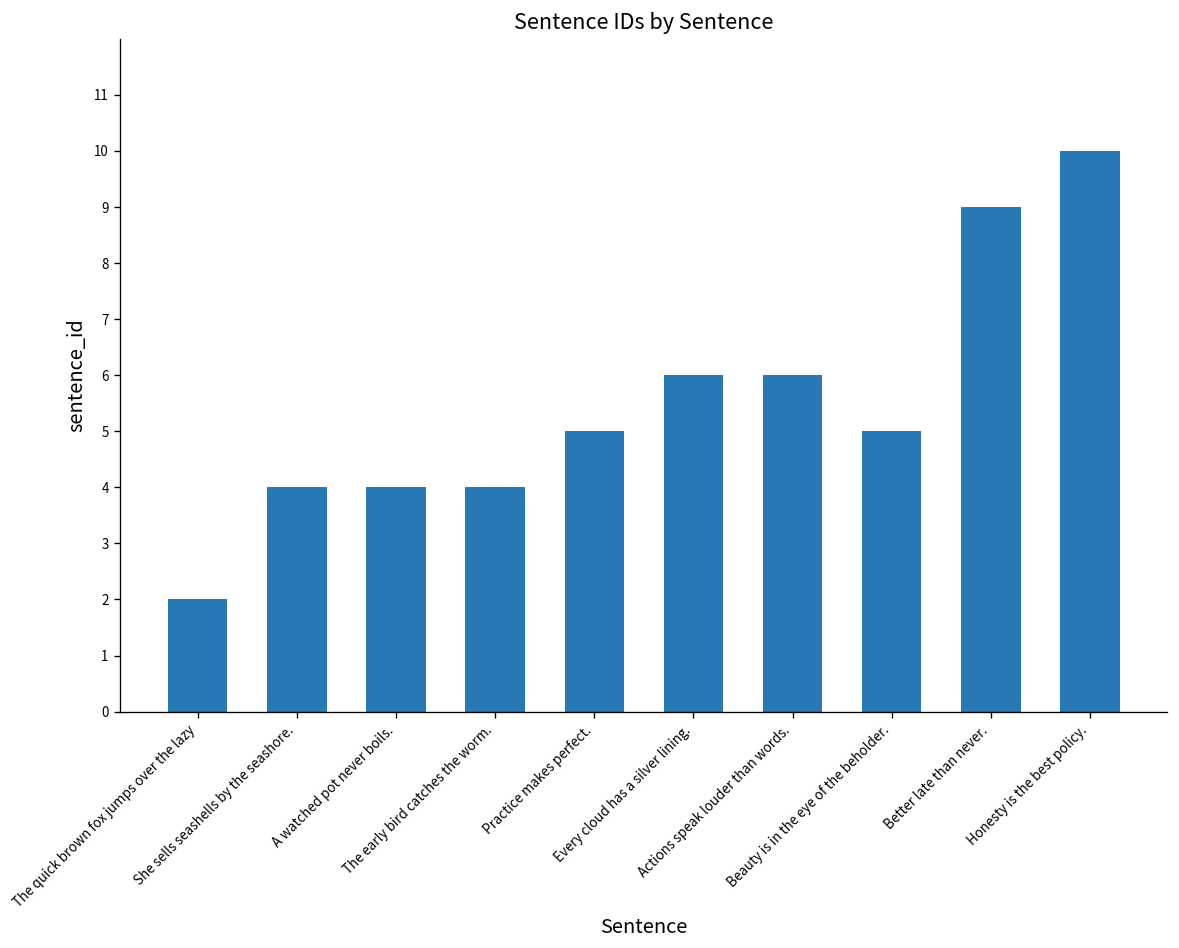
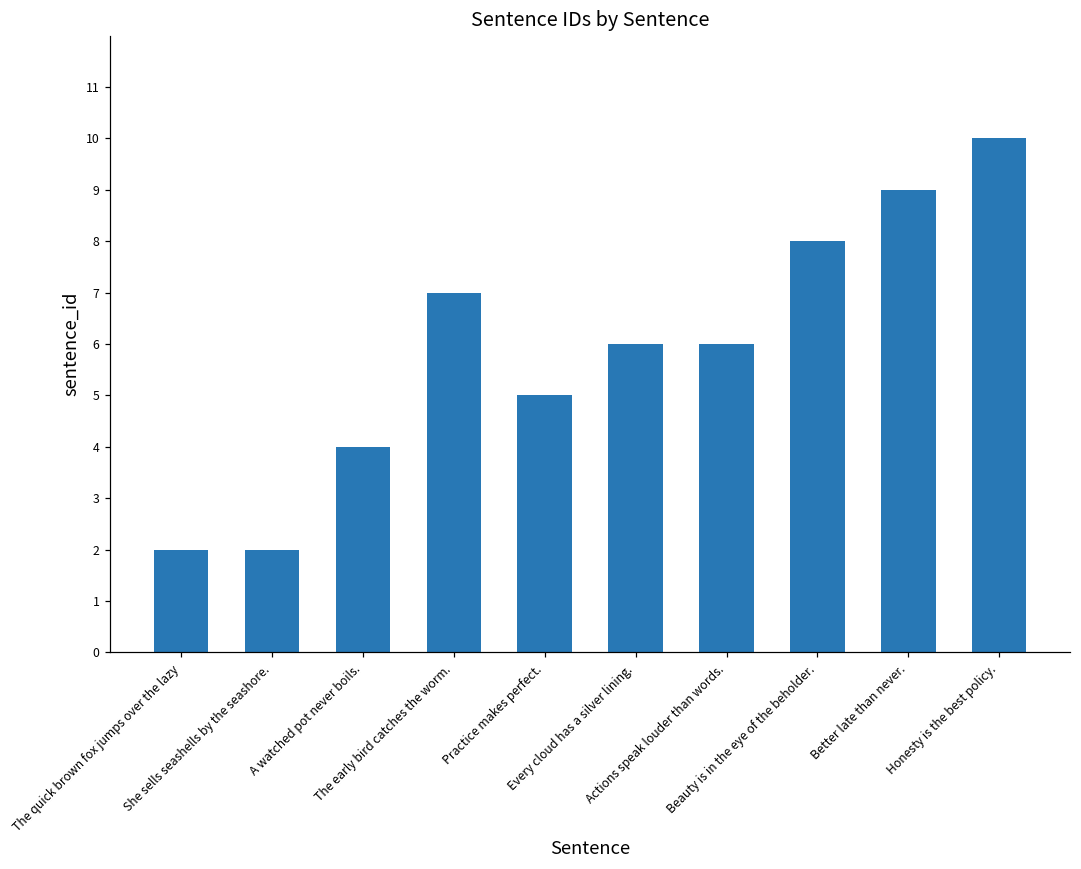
She sells seashells by the seashore.: 4 -> 2
The early bird catches the worm.: 4 -> 7
Beauty is in the eye of the beholder.: 5 -> 8
